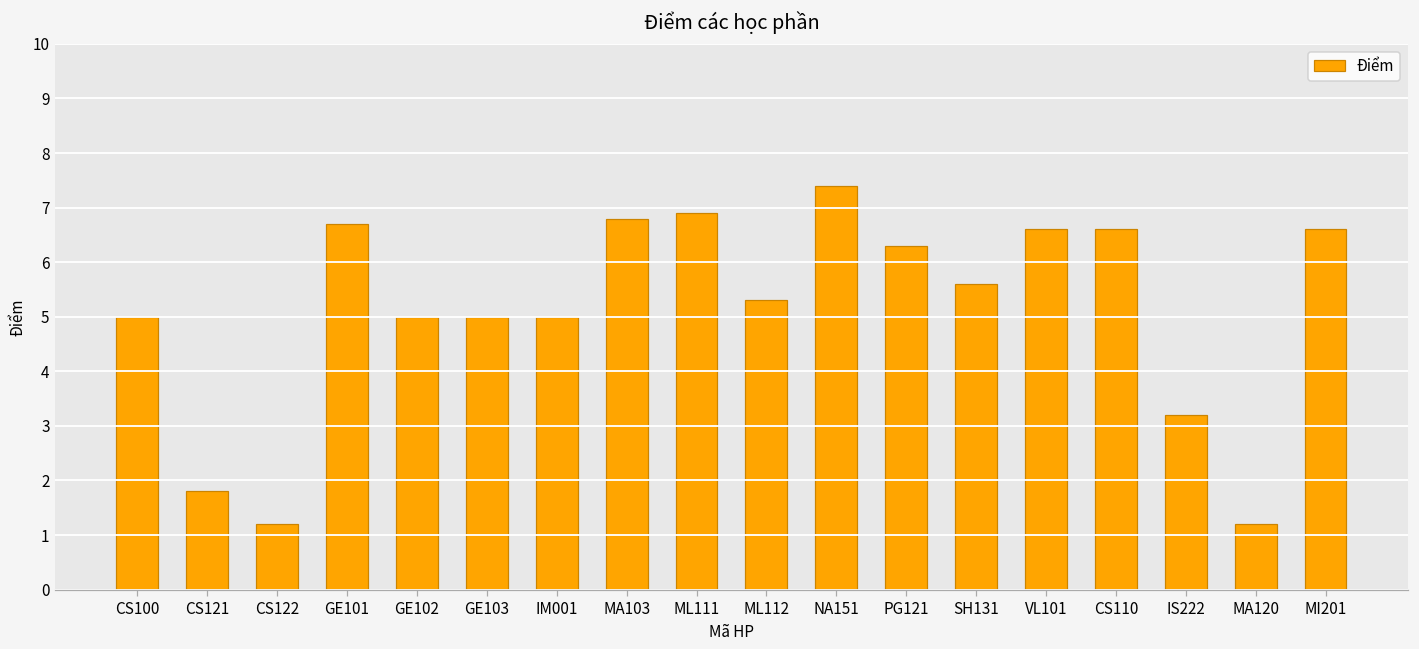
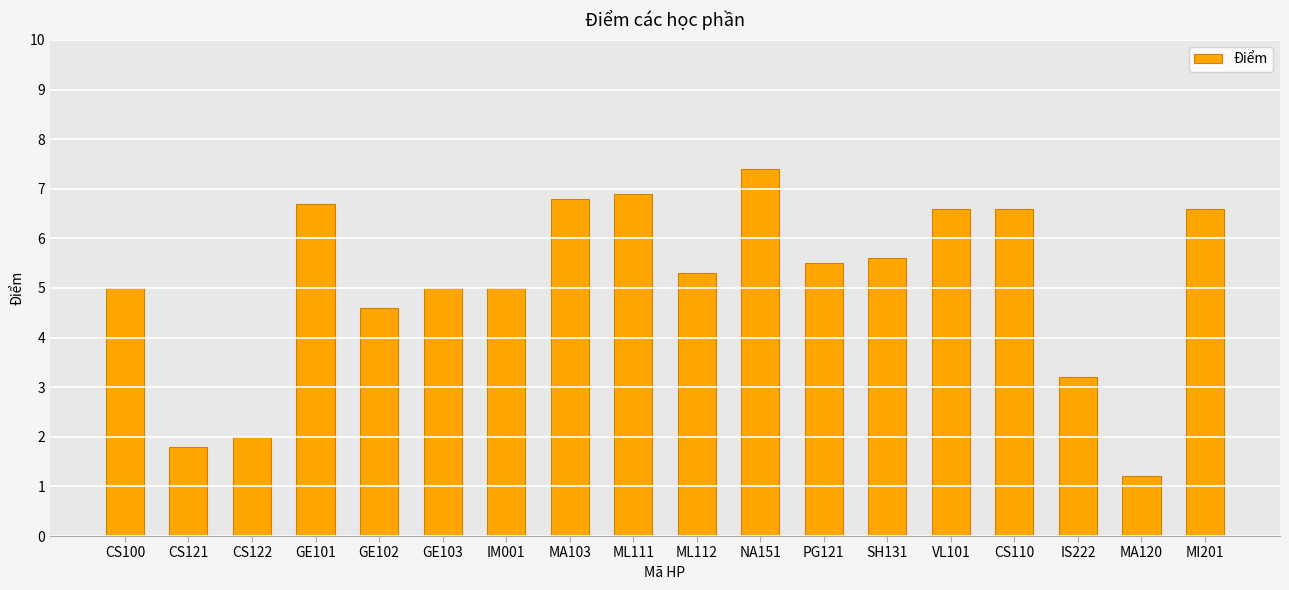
CS122: 1.2 -> 2.0
GE102: 5.0 -> 4.6
PG121: 6.3 -> 5.5
